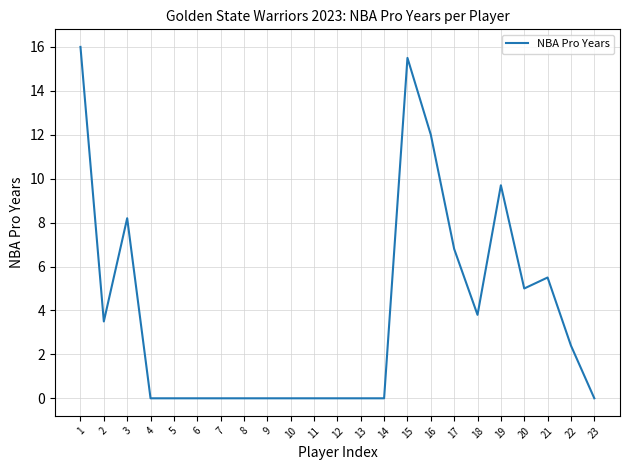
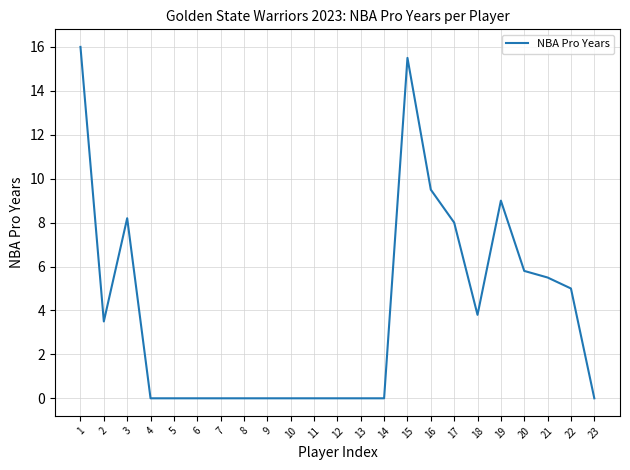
16: 12.0 -> 9.5
17: 6.8 -> 8.0
19: 9.7 -> 9.0
20: 5.0 -> 5.8
22: 2.4 -> 5.0
